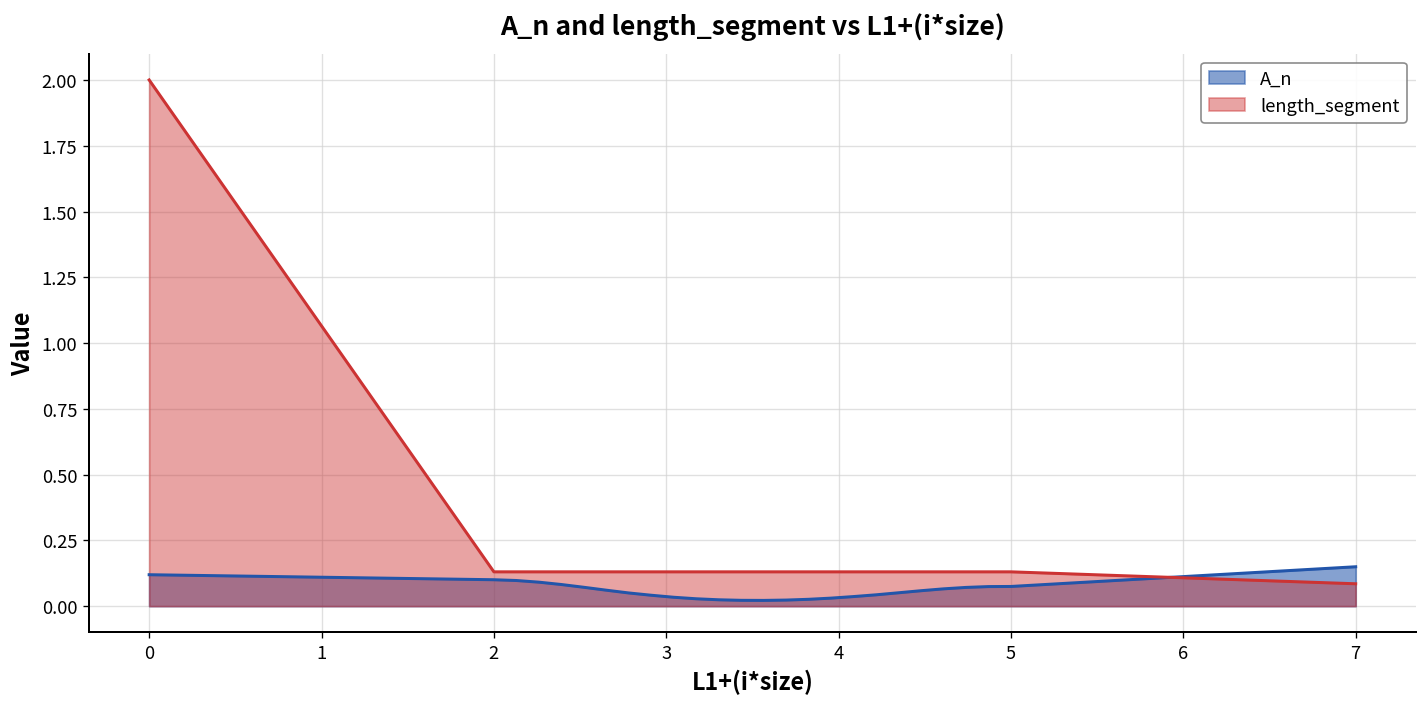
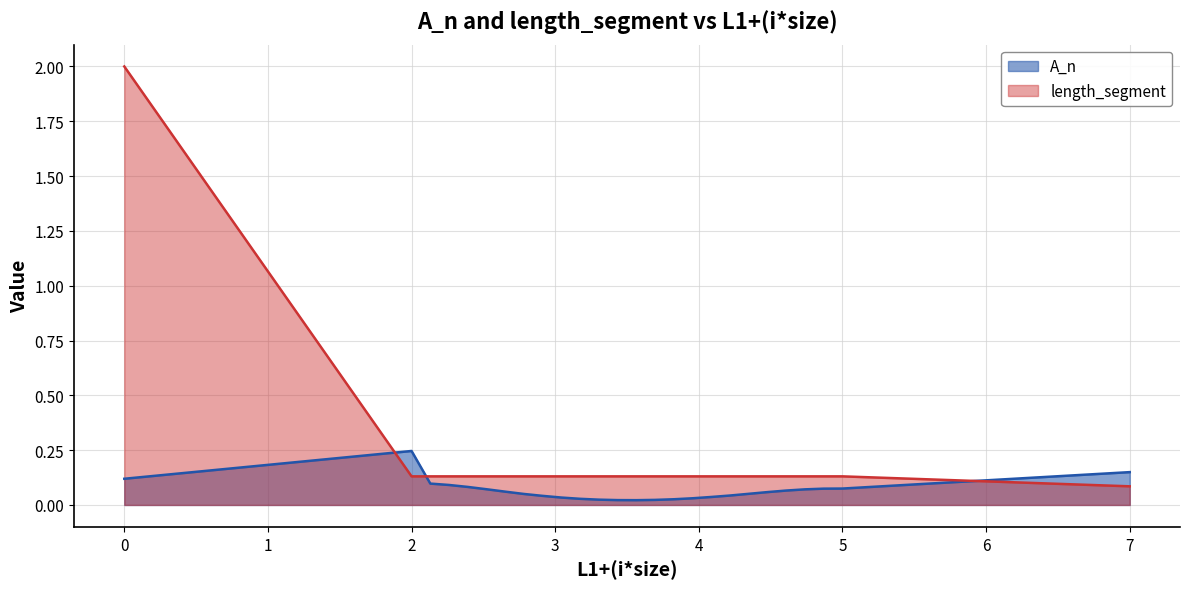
A_n, 2: 0.10 -> 0.25
